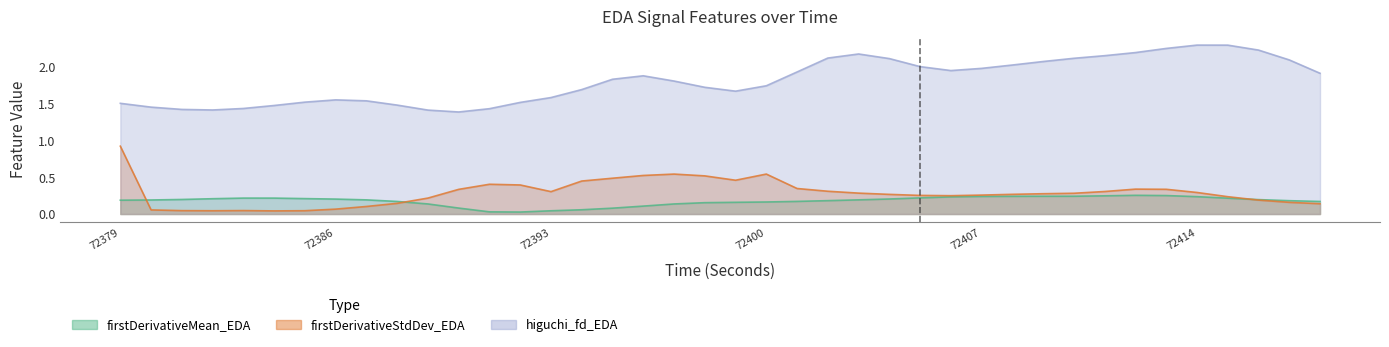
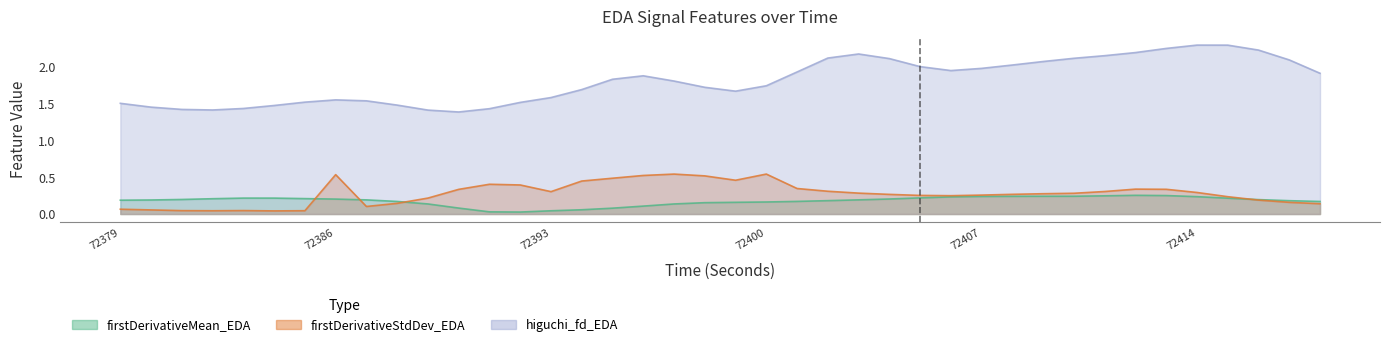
firstDerivativeStdDev_EDA, 72379: 0.9 -> 0.1
firstDerivativeStdDev_EDA, 72386: 0.1 -> 0.5
